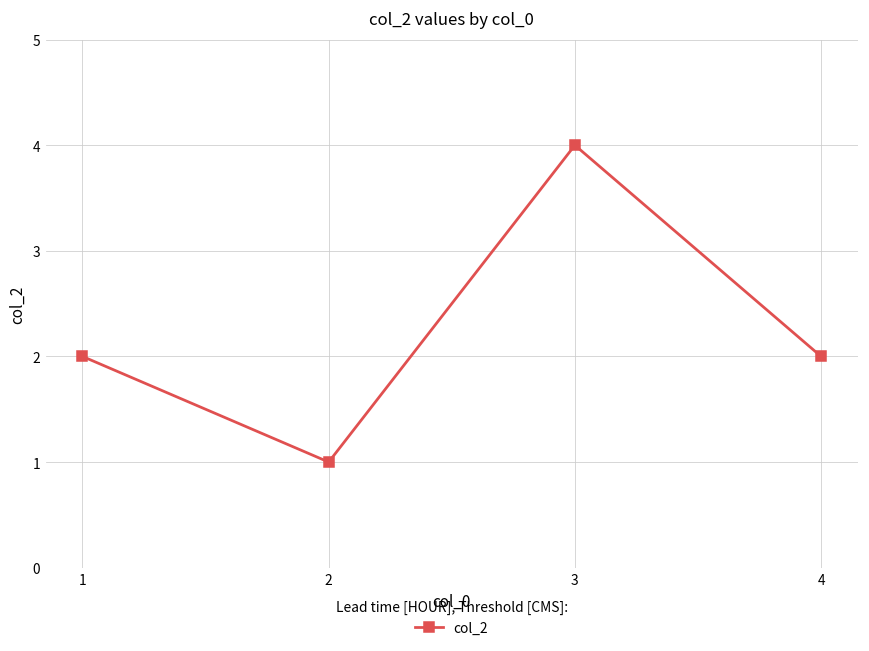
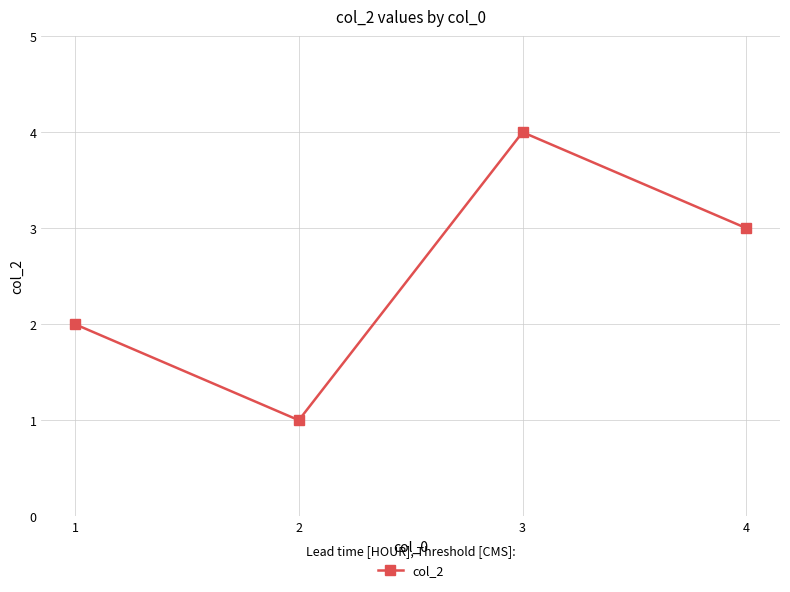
4: 2 -> 3
